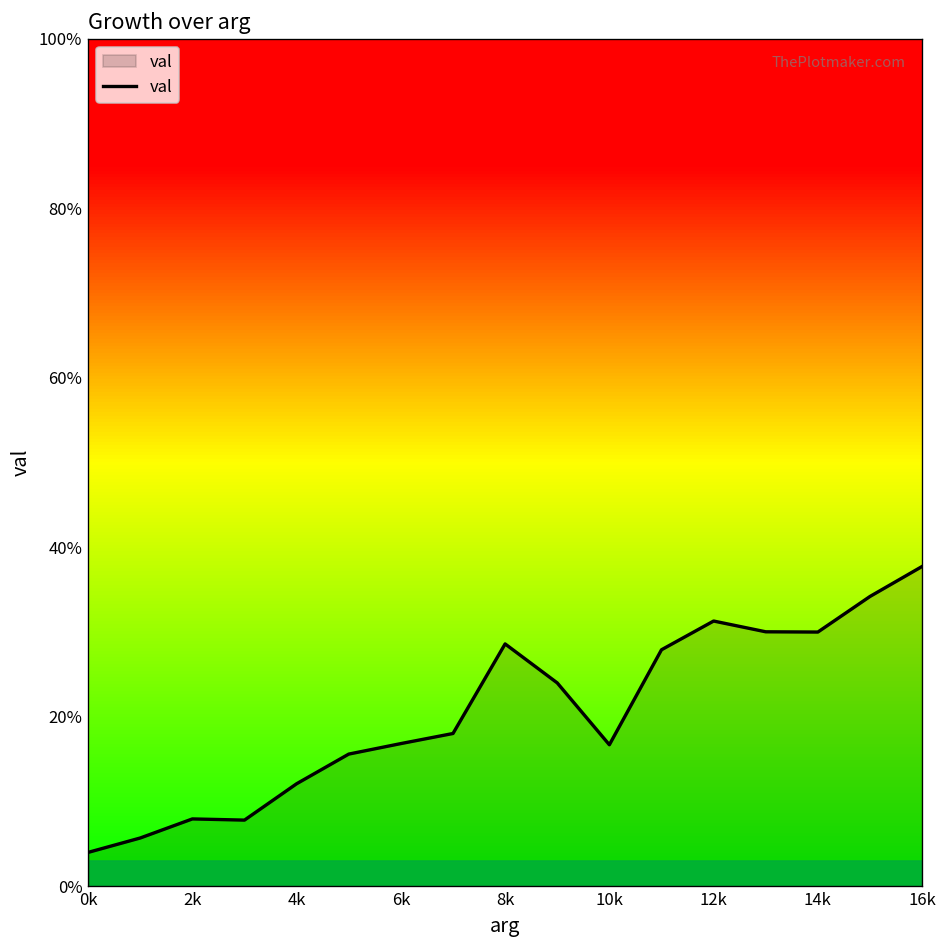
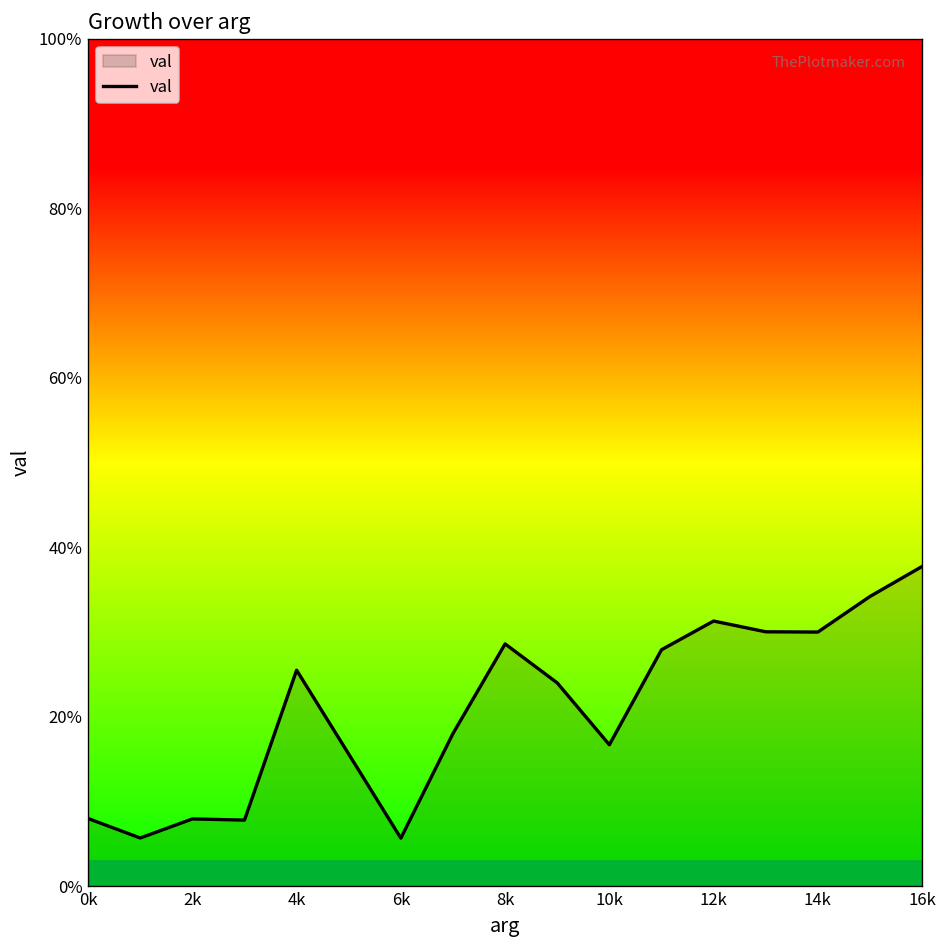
val, 0k: 4% -> 8%
val, 4k: 12% -> 26%
val, 6k: 17% -> 6%
